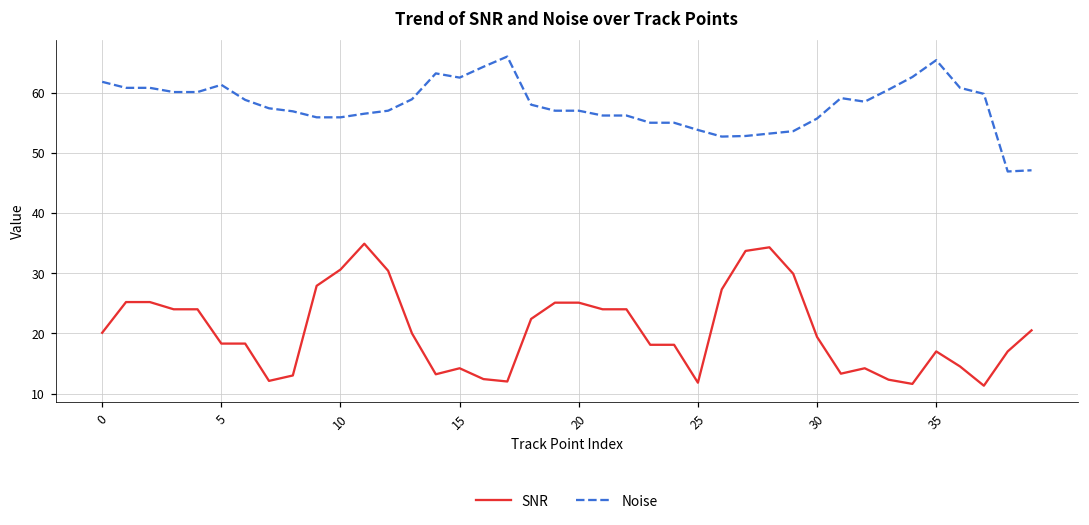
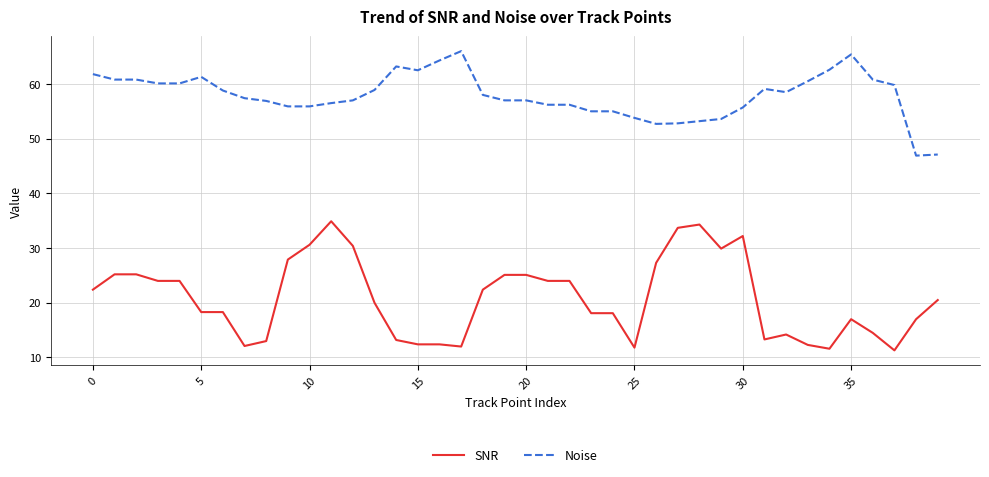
SNR, 0: 20 -> 22
SNR, 15: 14 -> 12
SNR, 30: 19 -> 32
